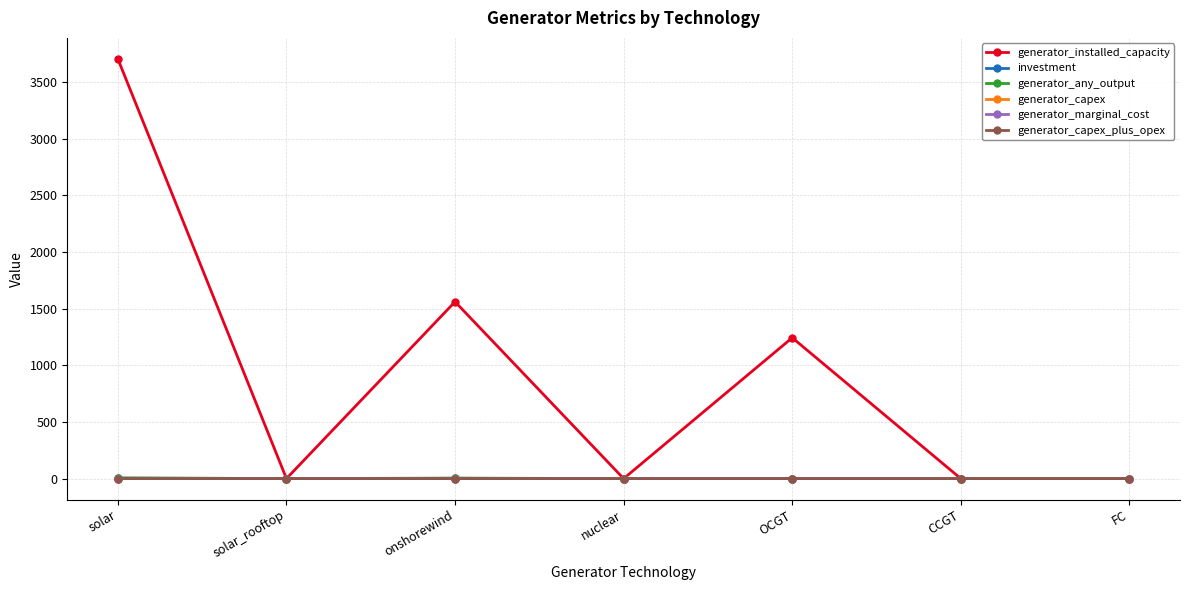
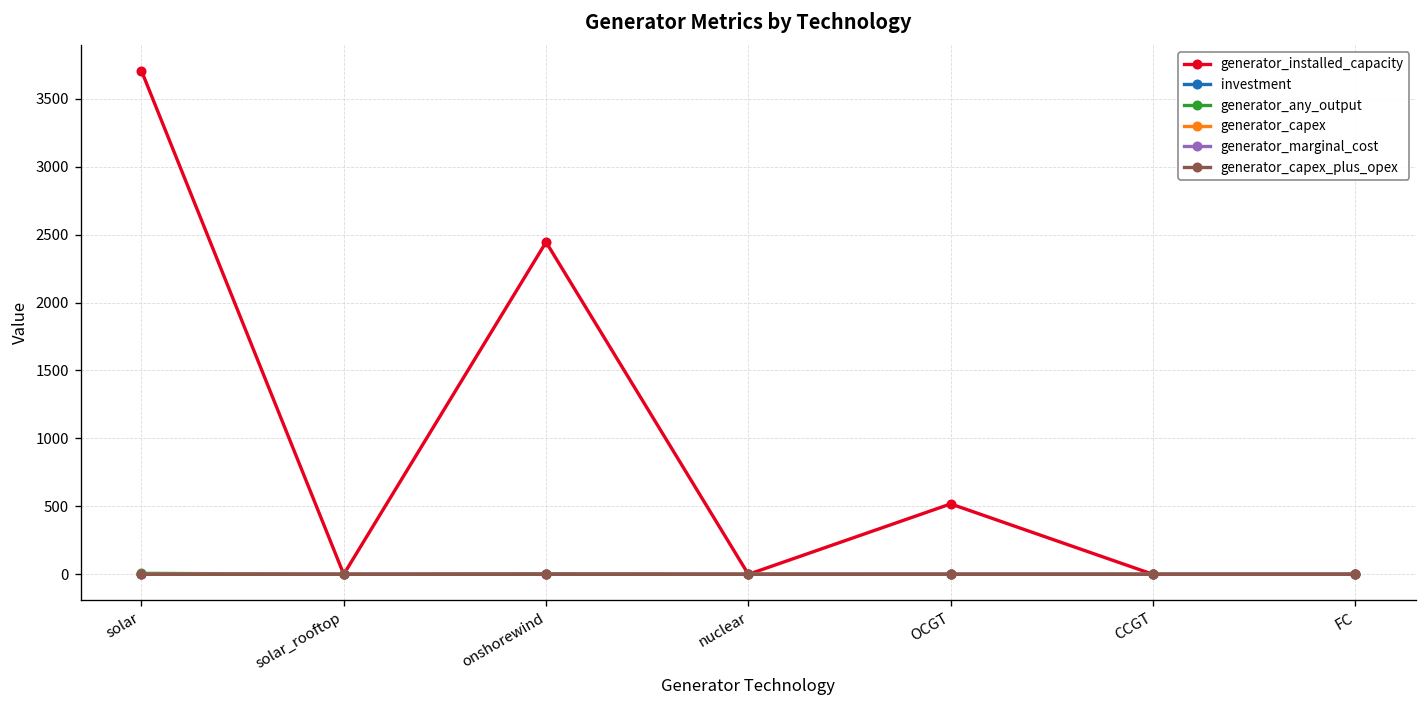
generator_installed_capacity, onshorewind: 1560 -> 2440
generator_installed_capacity, OCGT: 1240 -> 520
